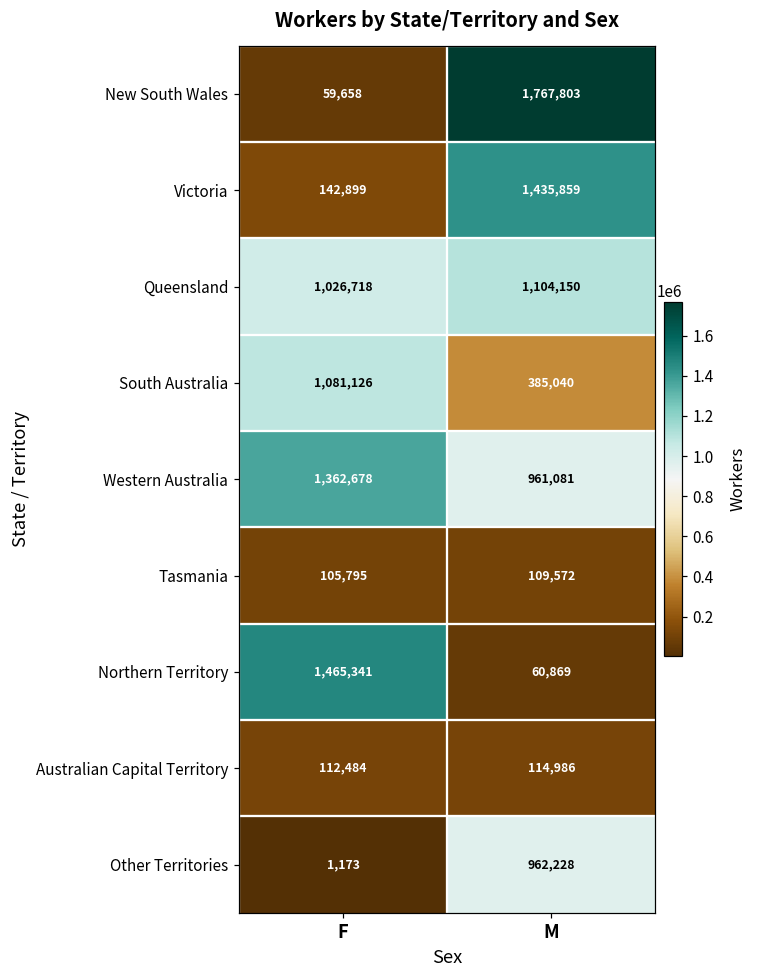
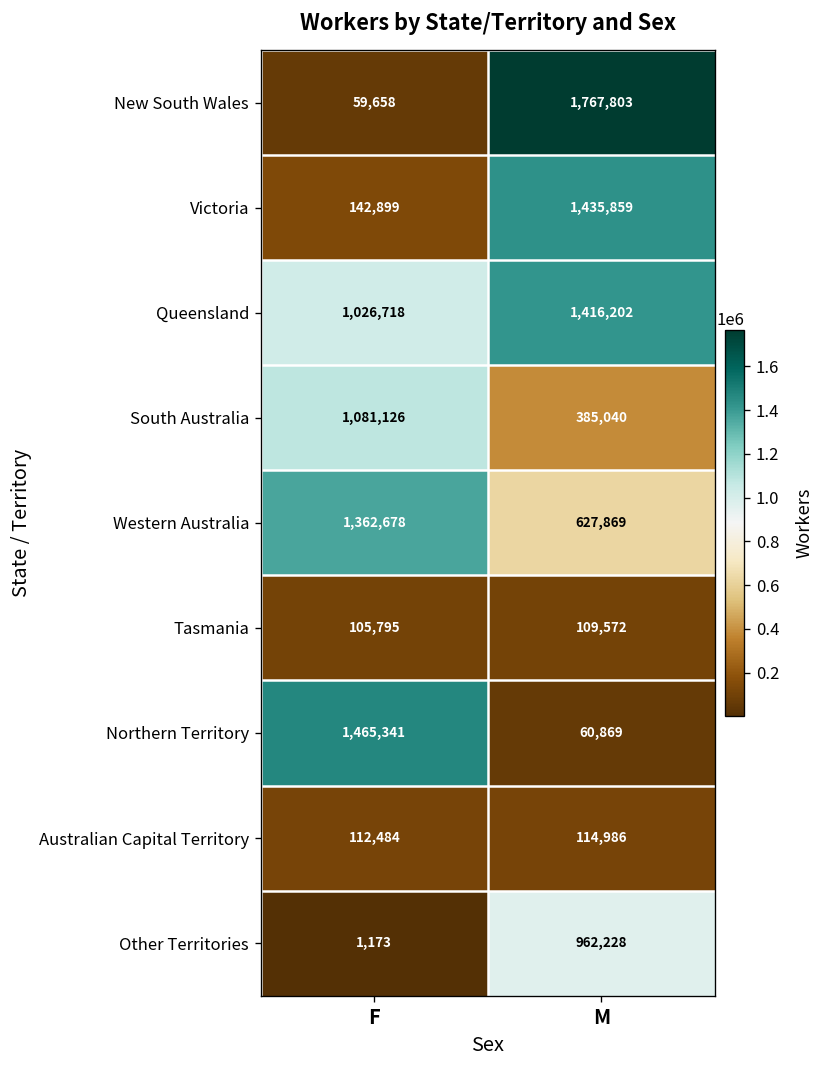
Queensland, M: 1,104,150 -> 1,416,202
Western Australia, M: 961,081 -> 627,869
